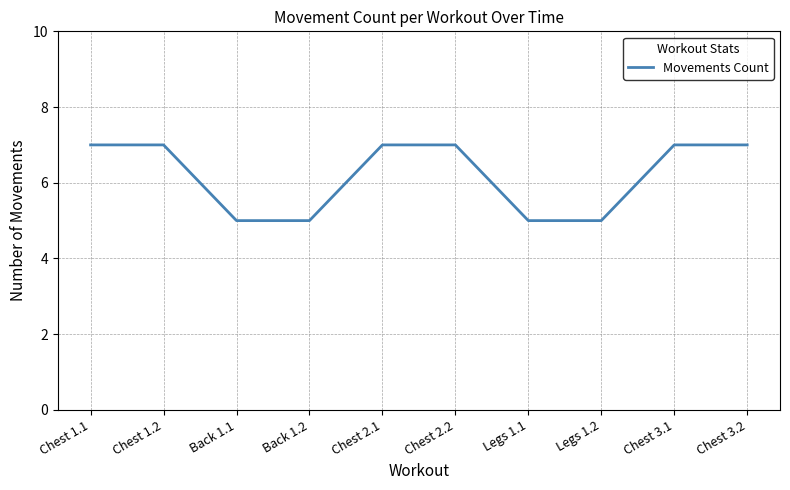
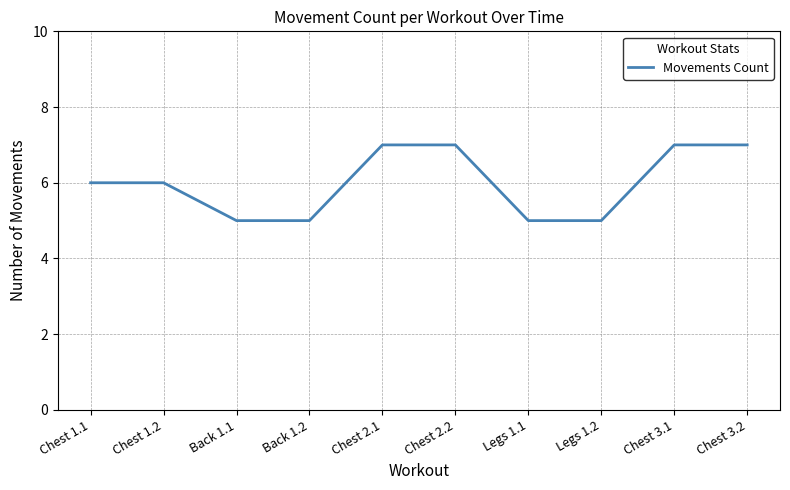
Chest 1.1: 7 -> 6
Chest 1.2: 7 -> 6
